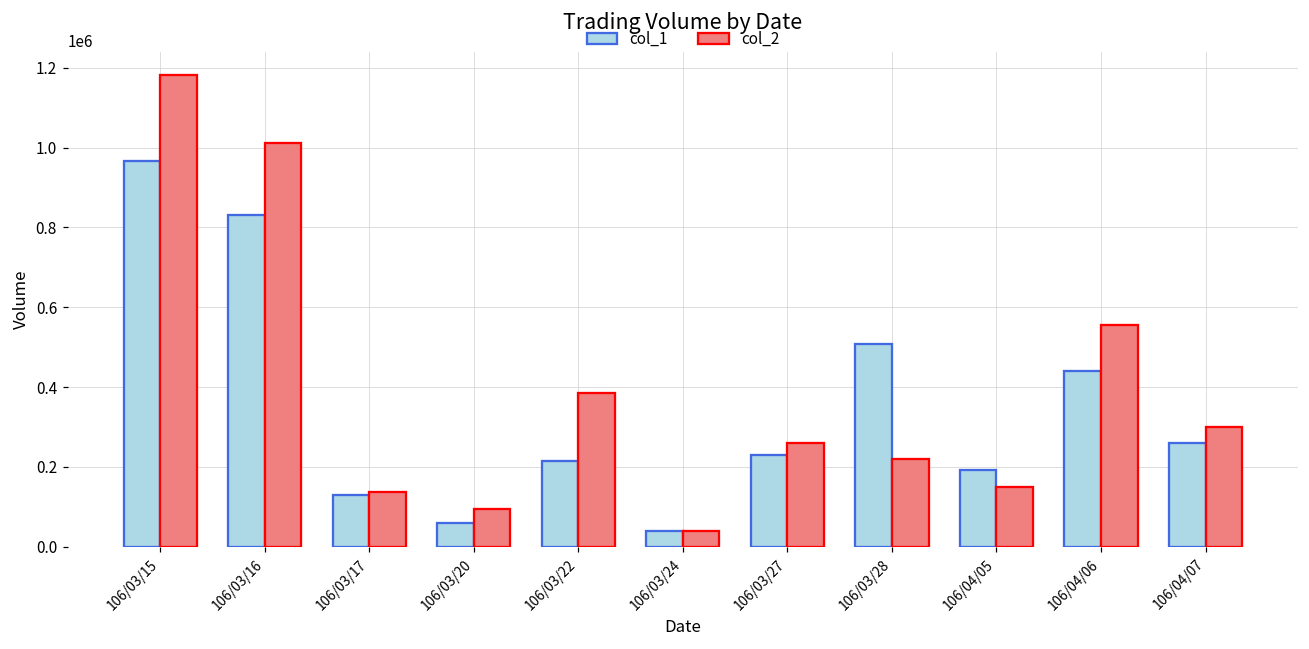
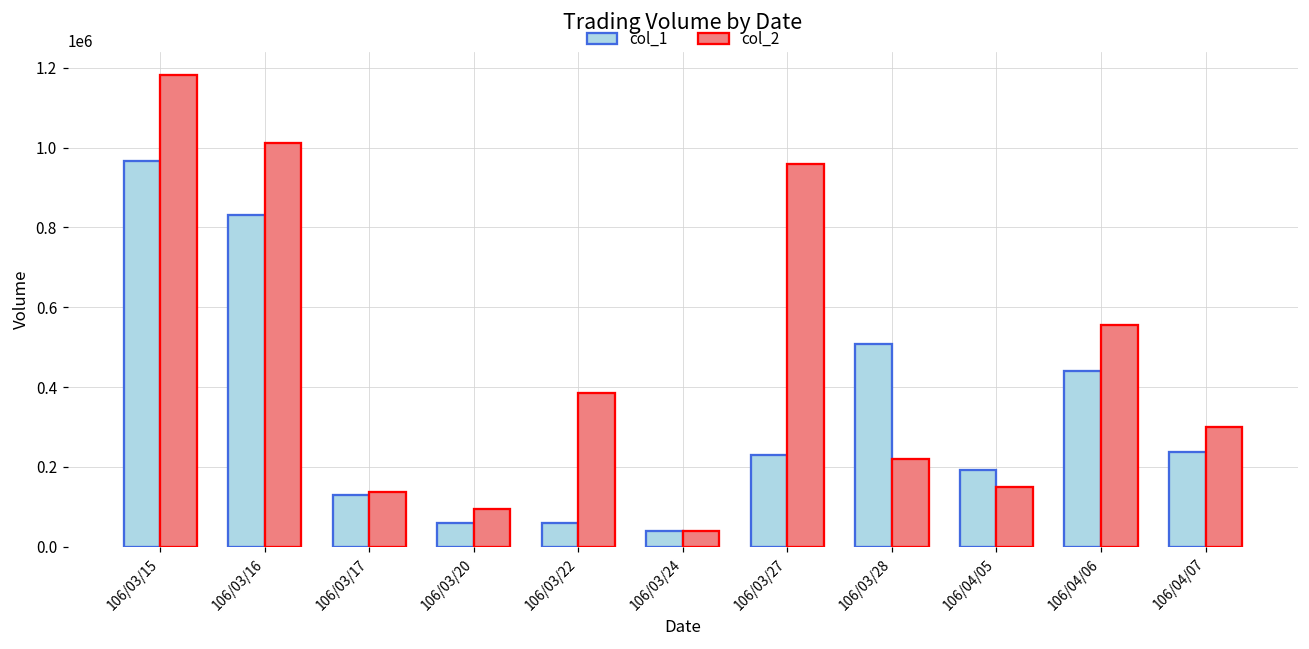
col_1, 106/03/22: 210000 -> 60000
col_2, 106/03/27: 260000 -> 960000
col_1, 106/04/07: 260000 -> 240000
